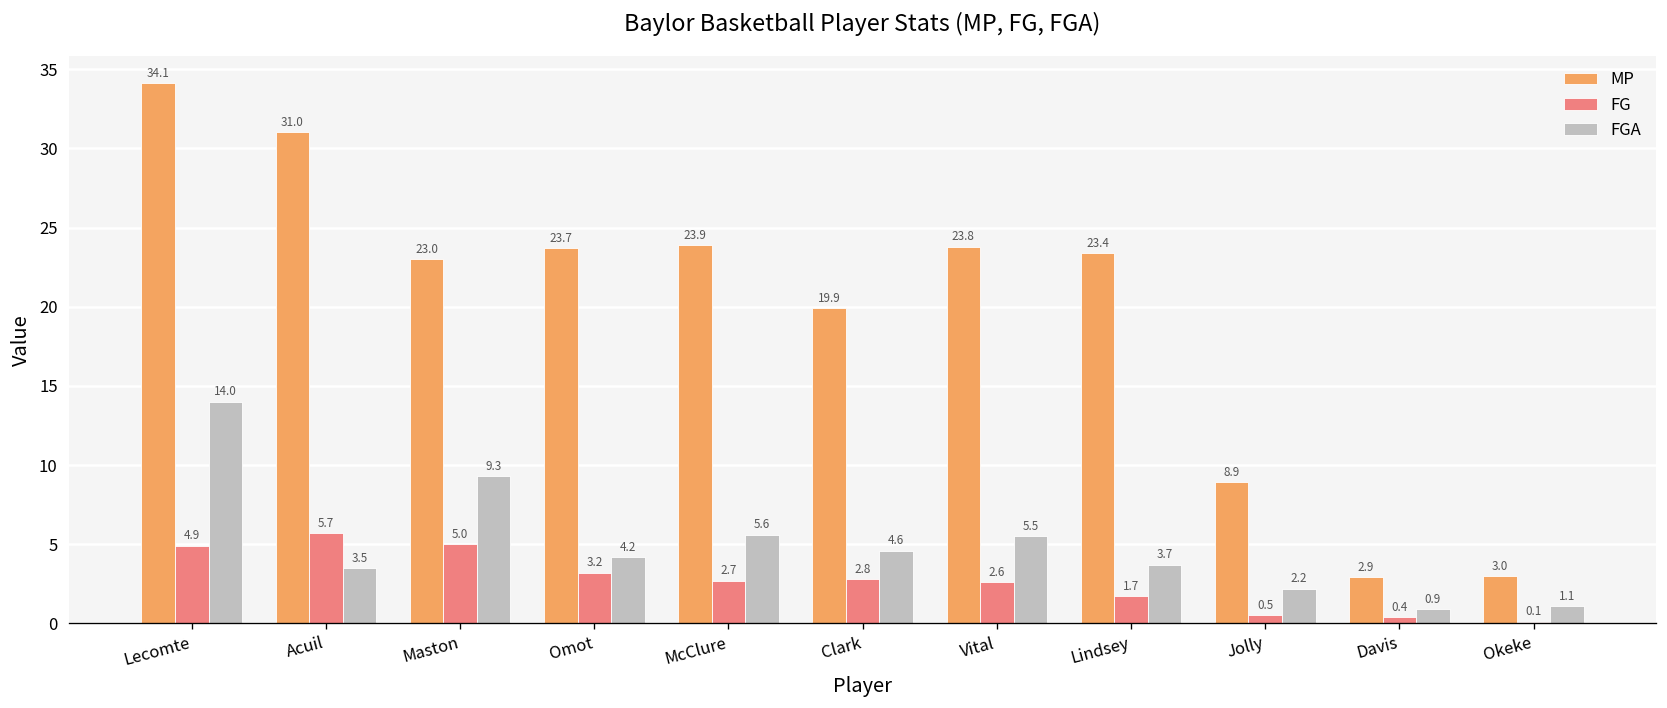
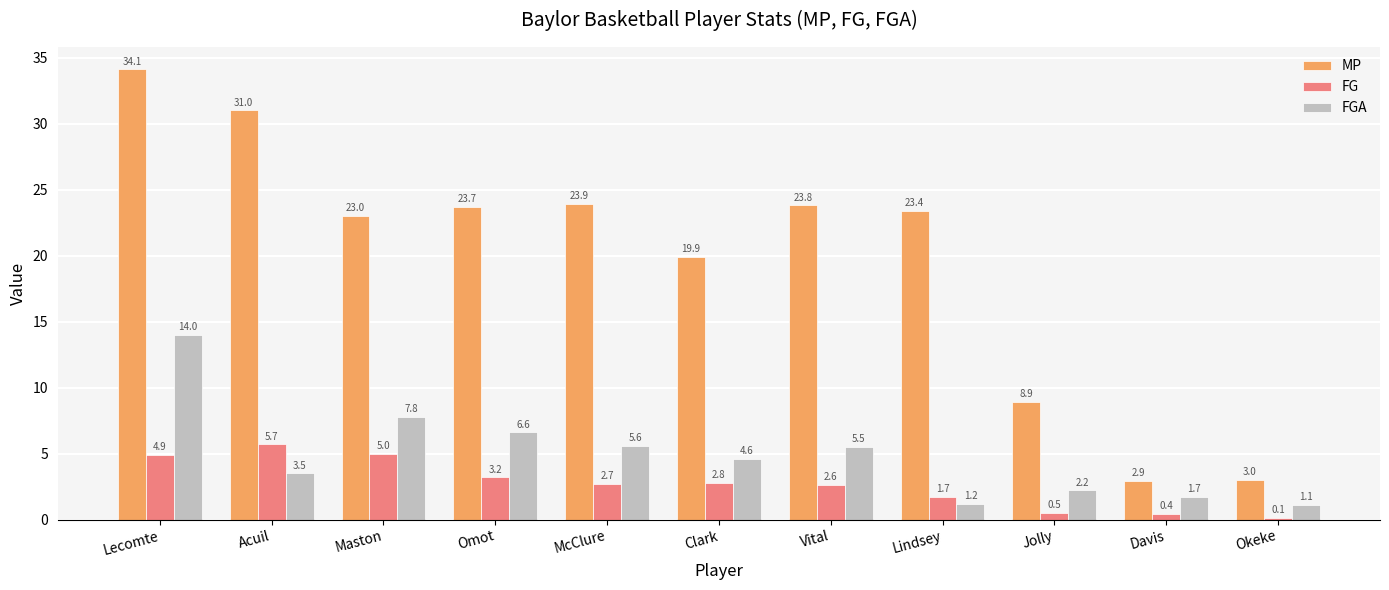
FGA, Maston: 9.3 -> 7.8
FGA, Omot: 4.2 -> 6.6
FGA, Lindsey: 3.7 -> 1.2
FGA, Davis: 0.9 -> 1.7
